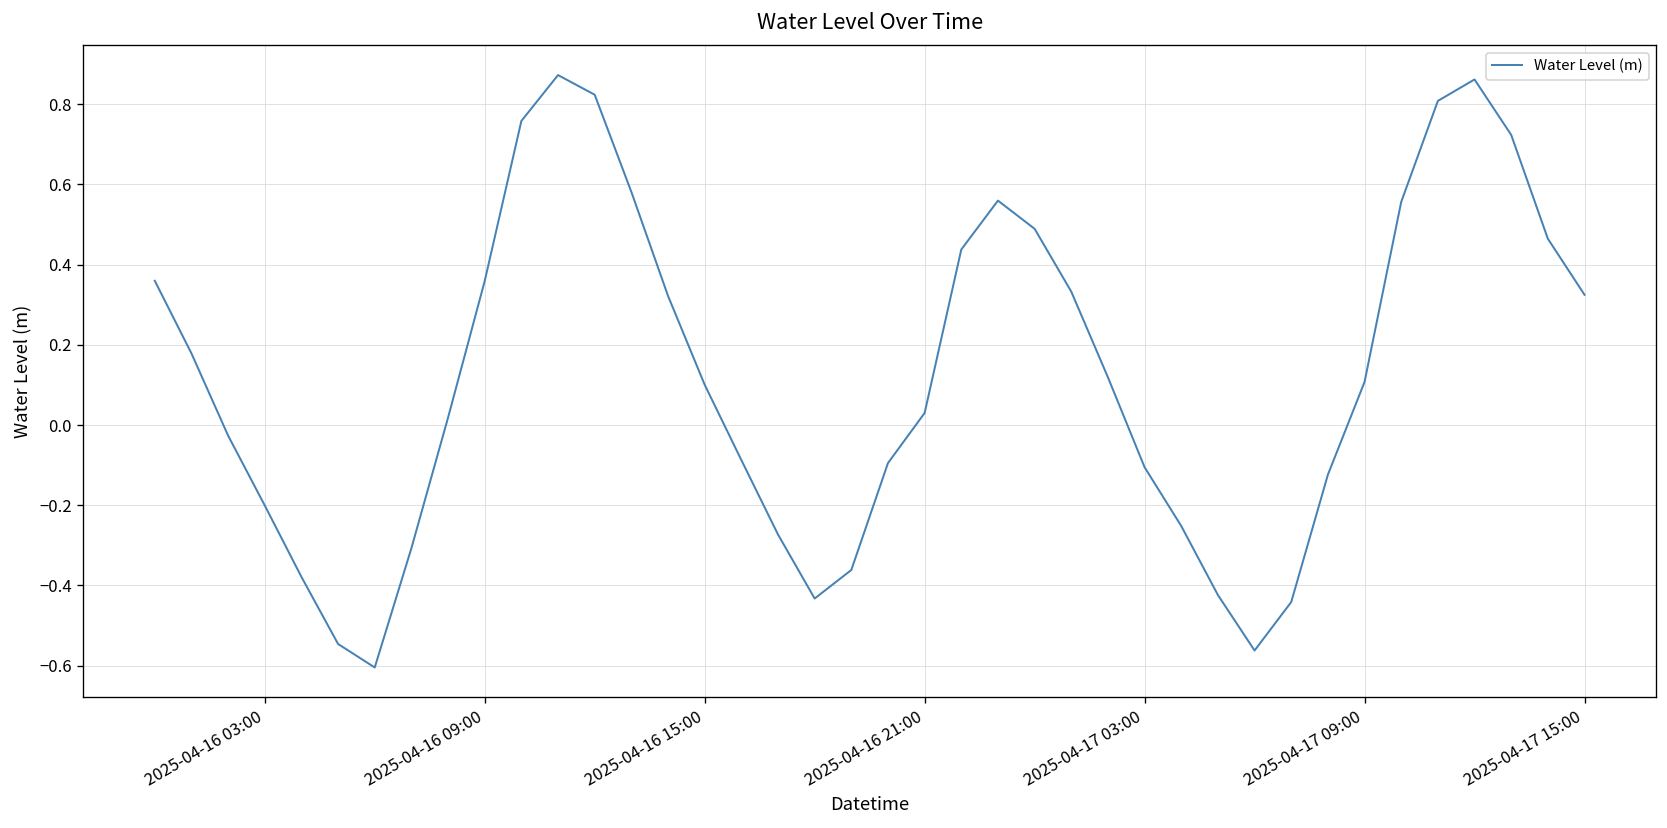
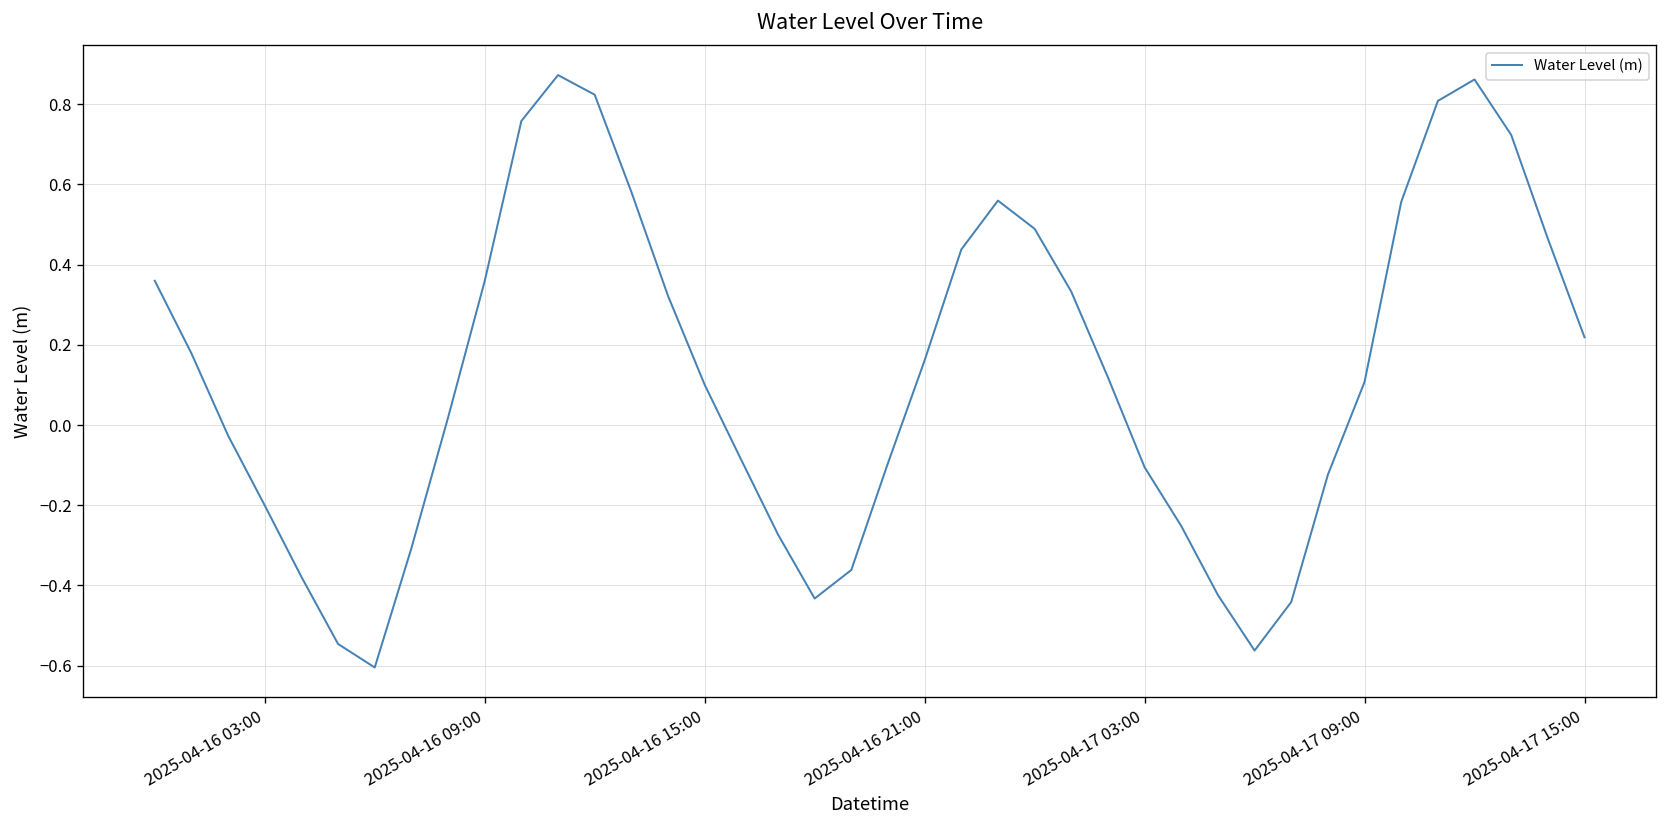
2025-04-16 21:00: 0.03 -> 0.16
2025-04-17 15:00: 0.32 -> 0.22
